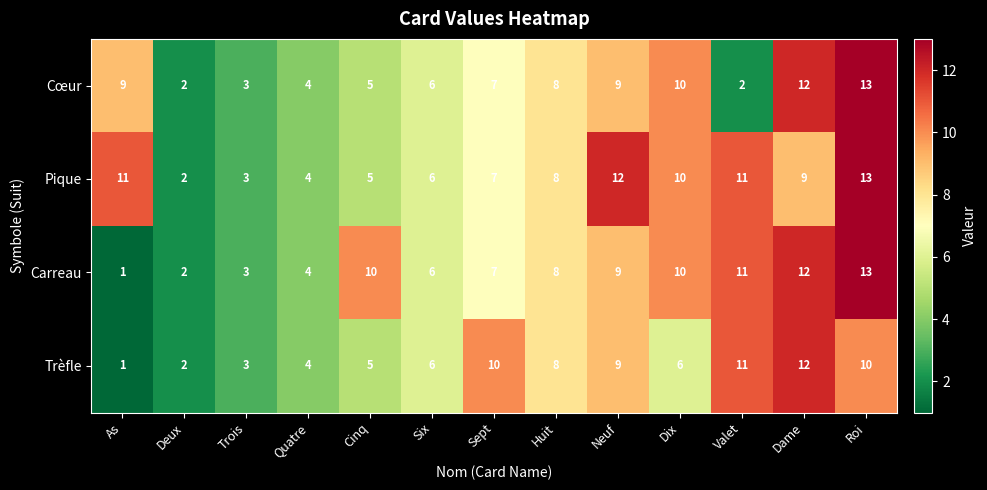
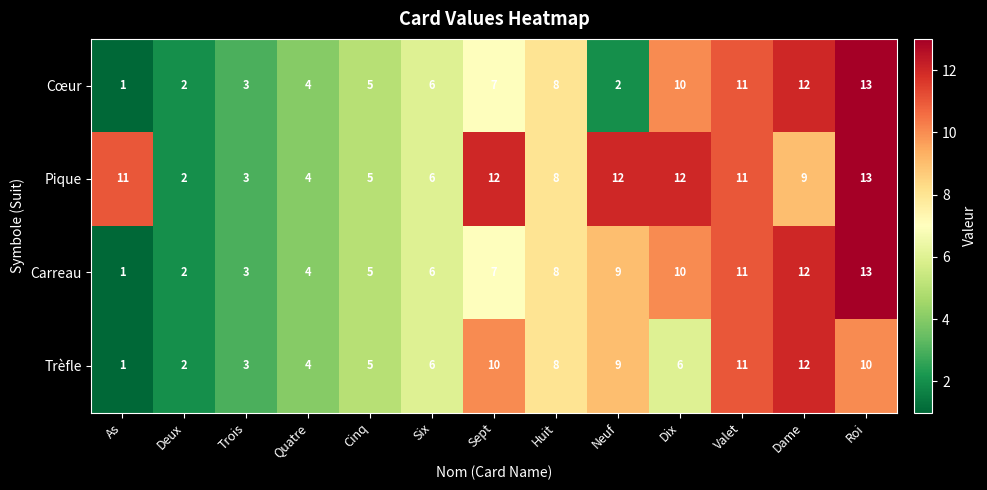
Cœur, As: 9 -> 1
Cœur, Neuf: 9 -> 2
Cœur, Valet: 2 -> 11
Pique, Sept: 7 -> 12
Pique, Dix: 10 -> 12
Carreau, Cinq: 10 -> 5
